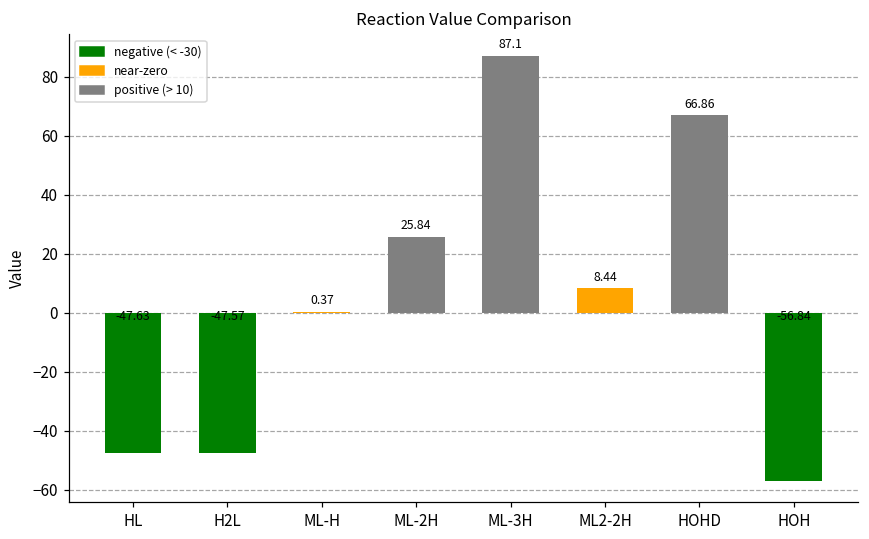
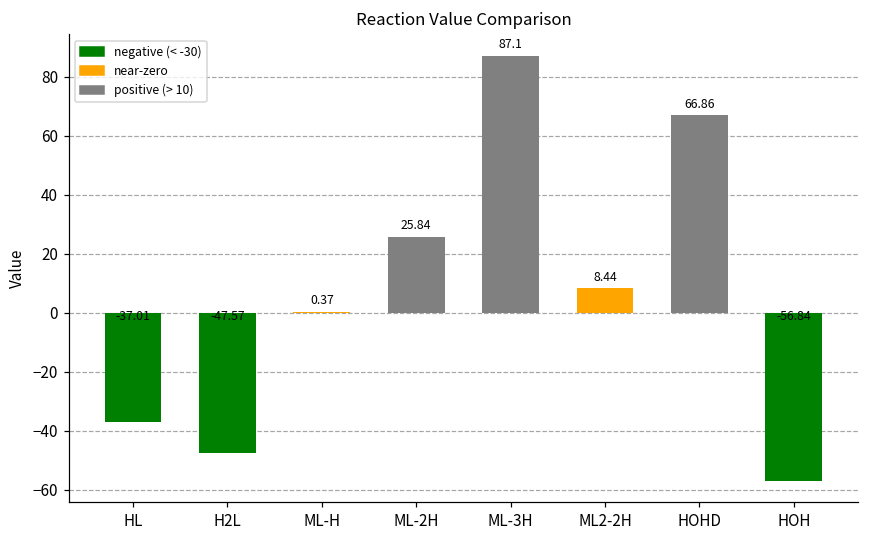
HL: -47.63 -> -37.01
